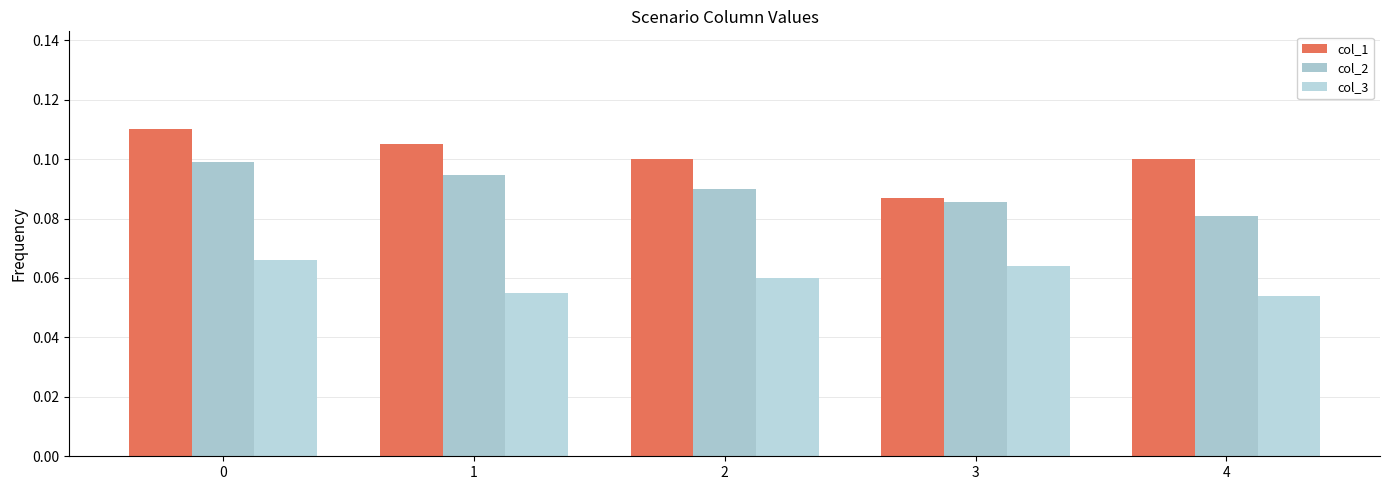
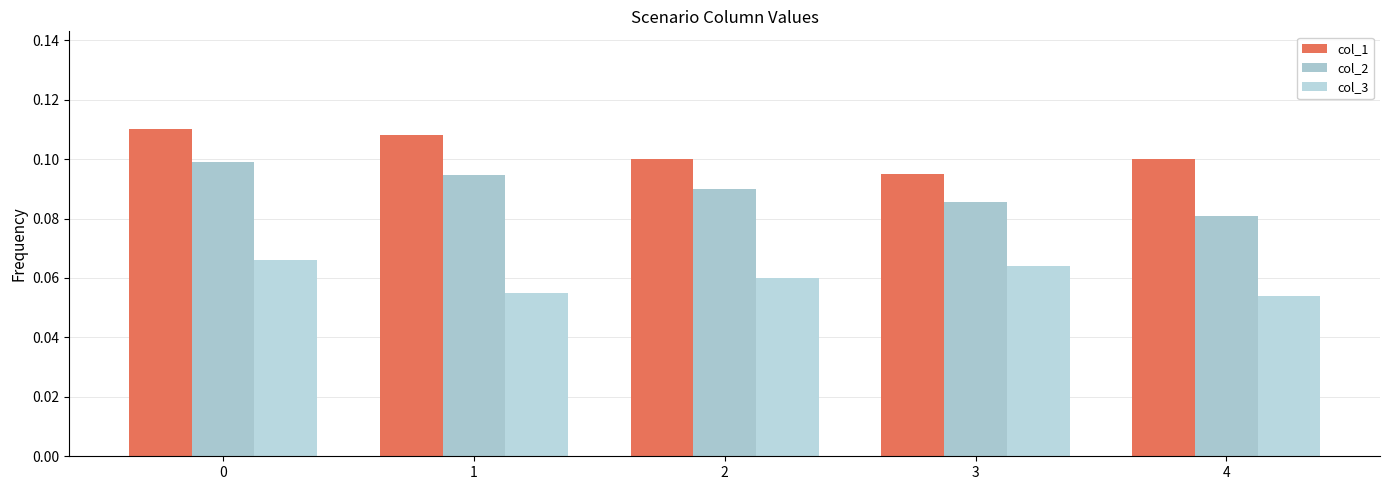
col_1, 1: 0.105 -> 0.108
col_1, 3: 0.087 -> 0.095
